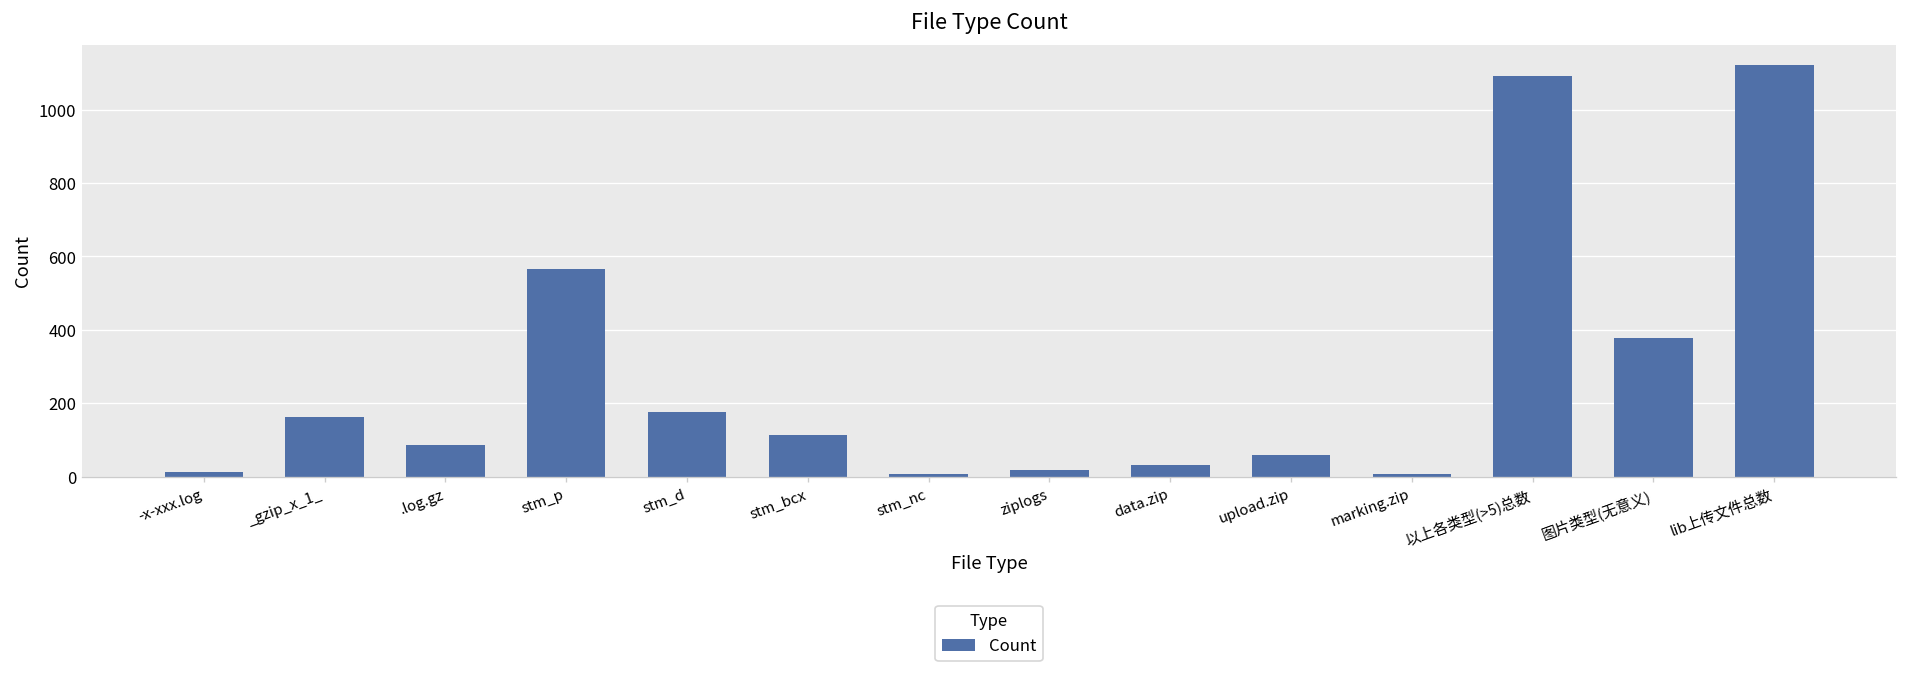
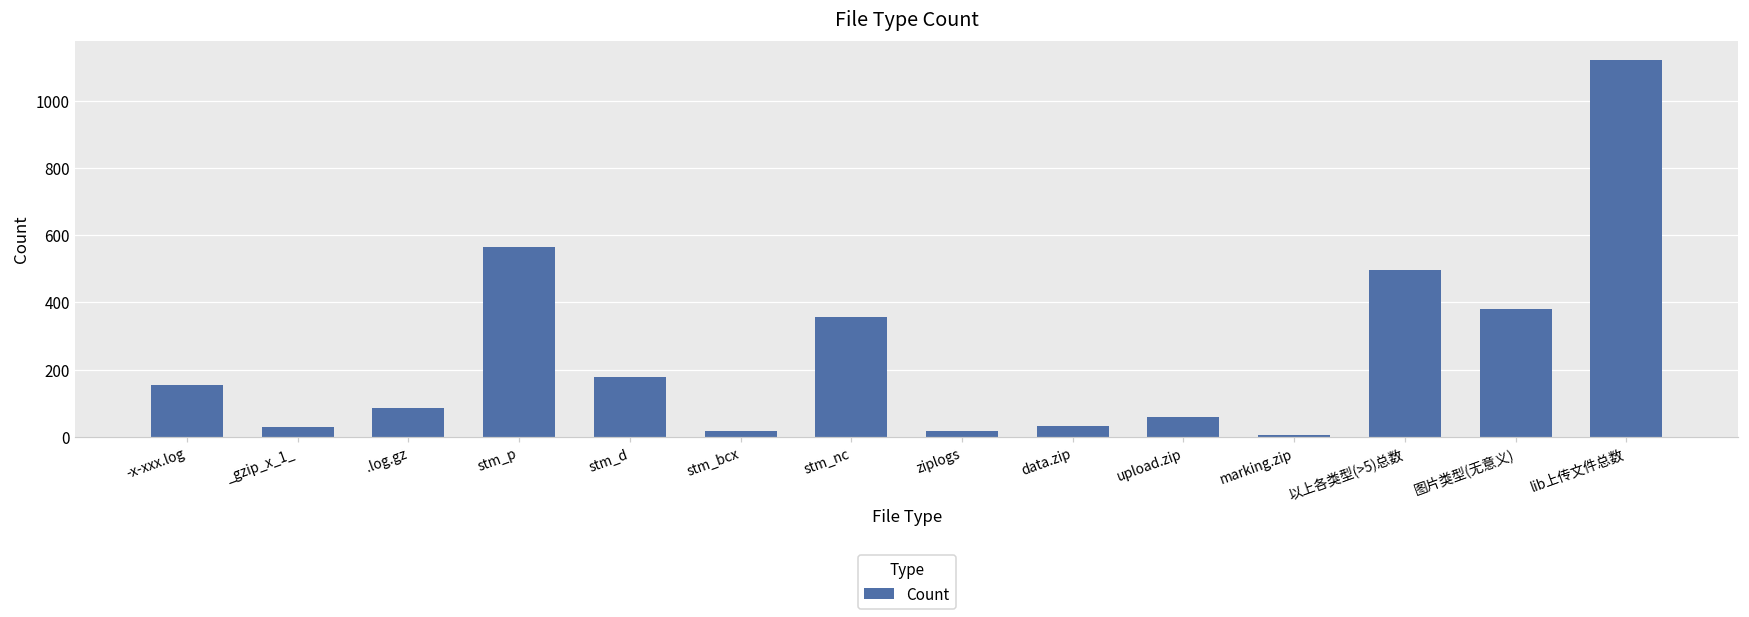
-x-xxx.log: 10 -> 150
_gzip_x_1_: 160 -> 30
stm_bcx: 110 -> 20
stm_nc: 10 -> 360
以上各类型(>5)总数: 1090 -> 500
